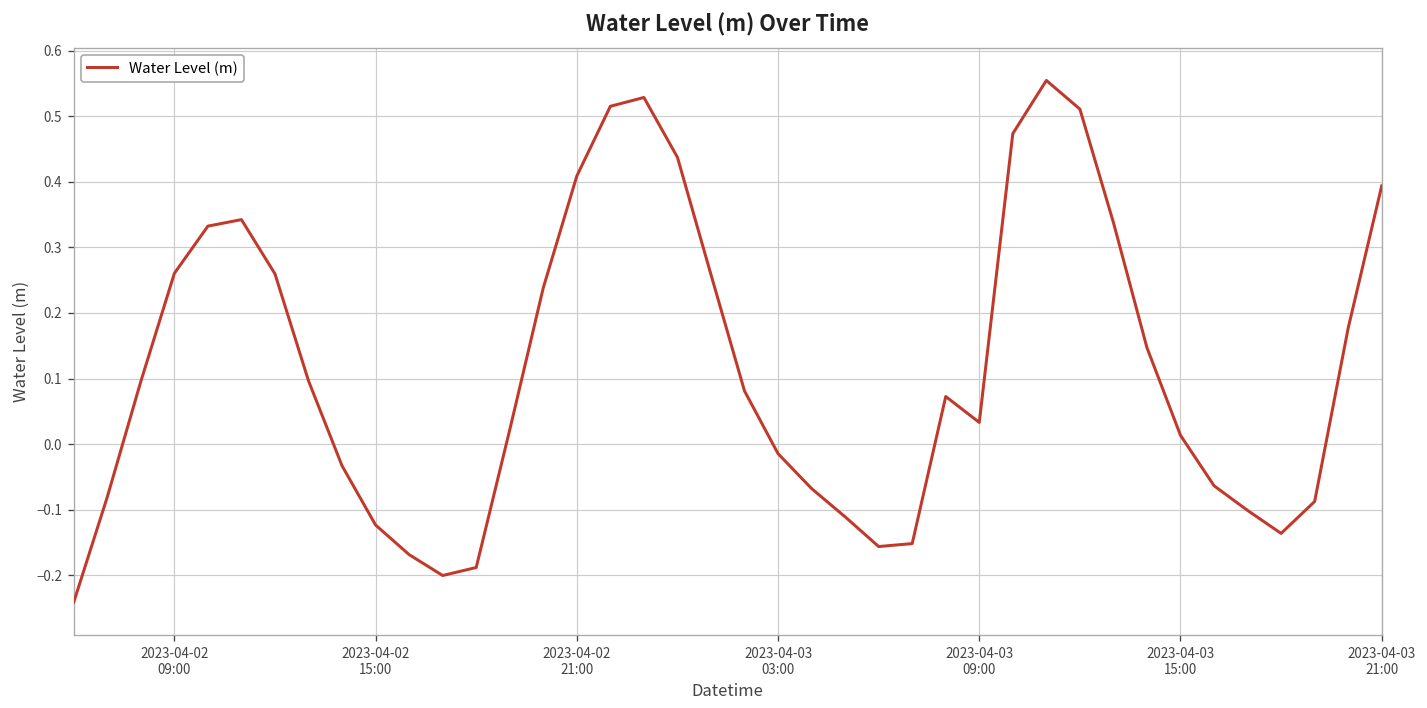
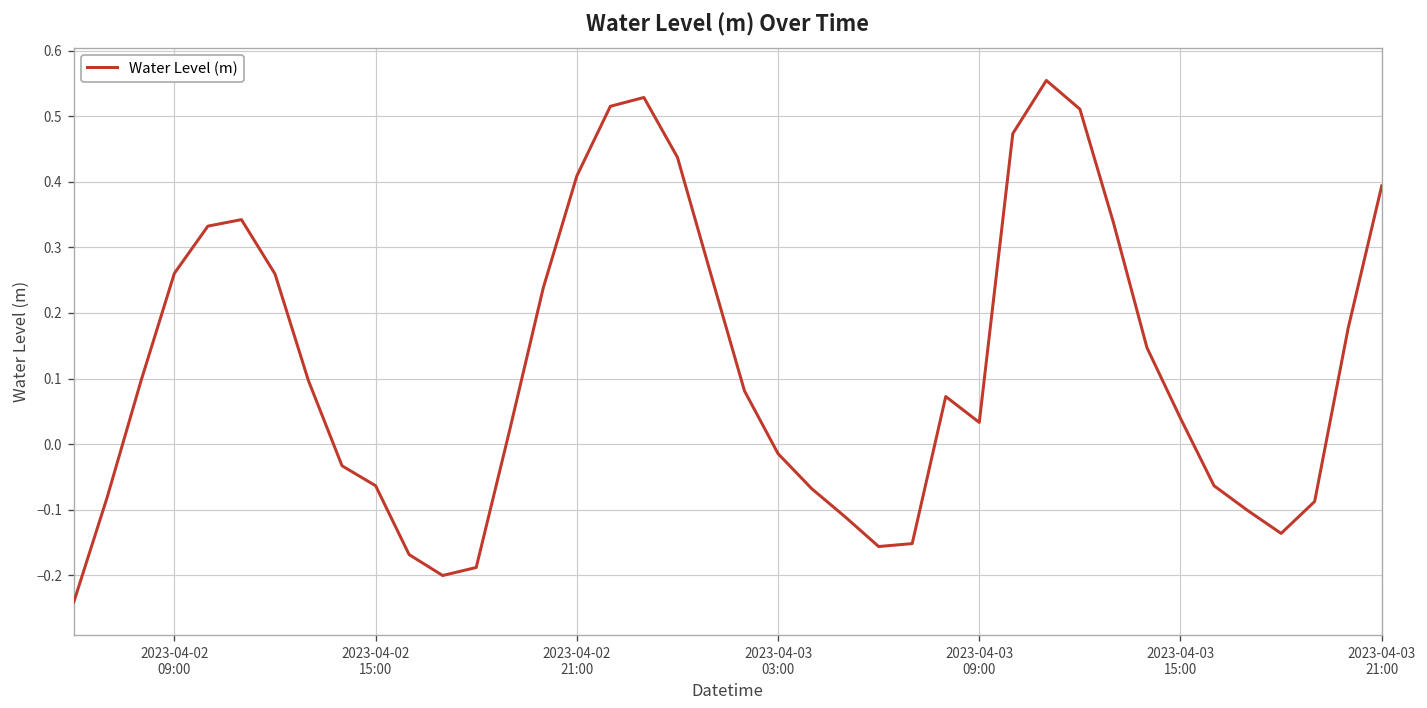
2023-04-02 15:00: -0.12 -> -0.06
2023-04-03 15:00: 0.01 -> 0.04
